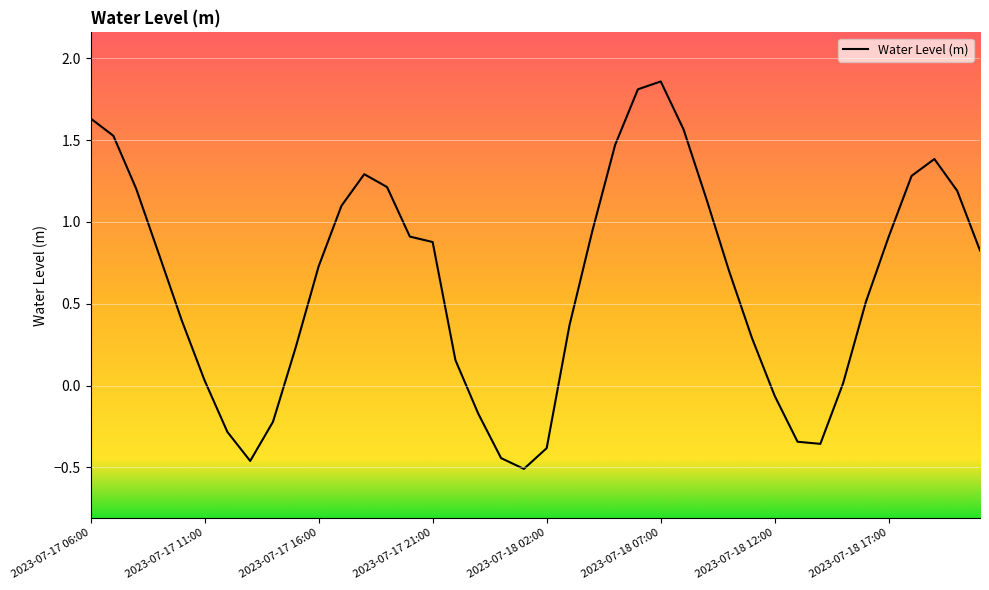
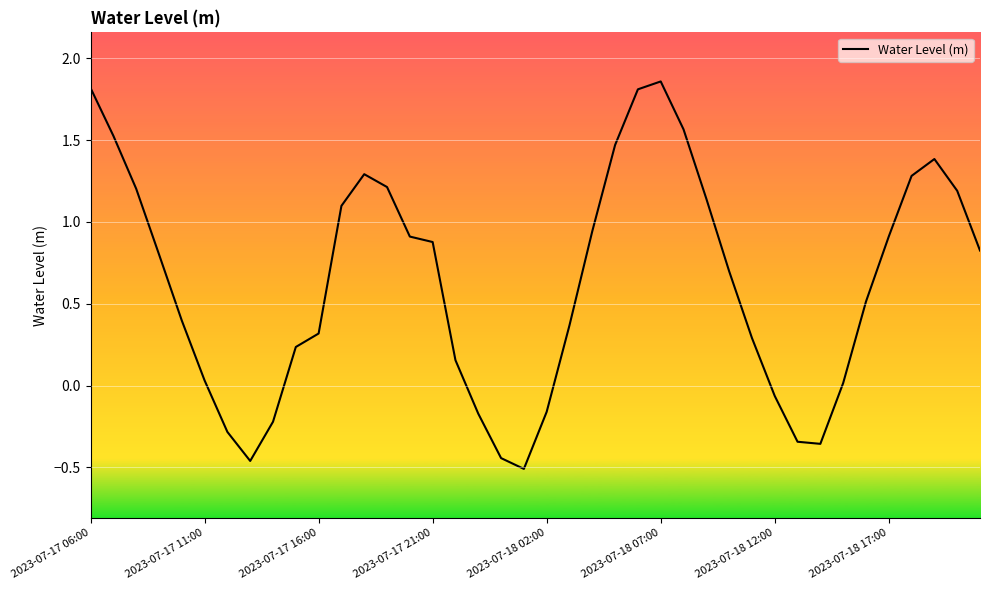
2023-07-17 06:00: 1.63 -> 1.82
2023-07-17 16:00: 0.73 -> 0.32
2023-07-18 02:00: -0.38 -> -0.16
